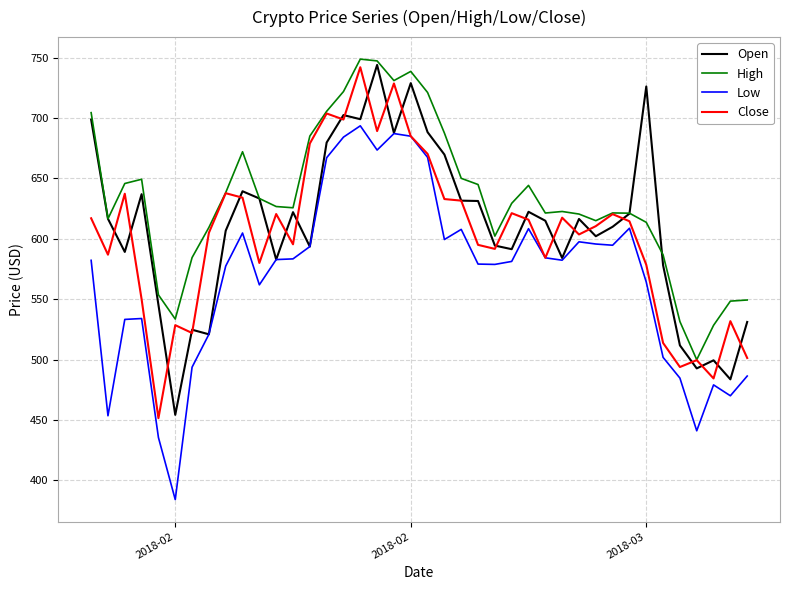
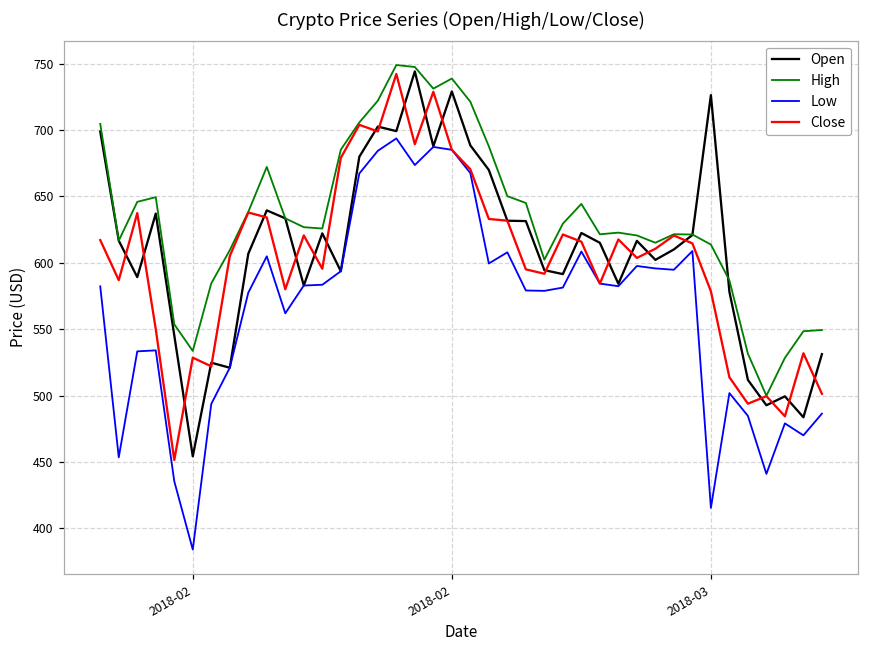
Low, 2018-03: 564 -> 415
